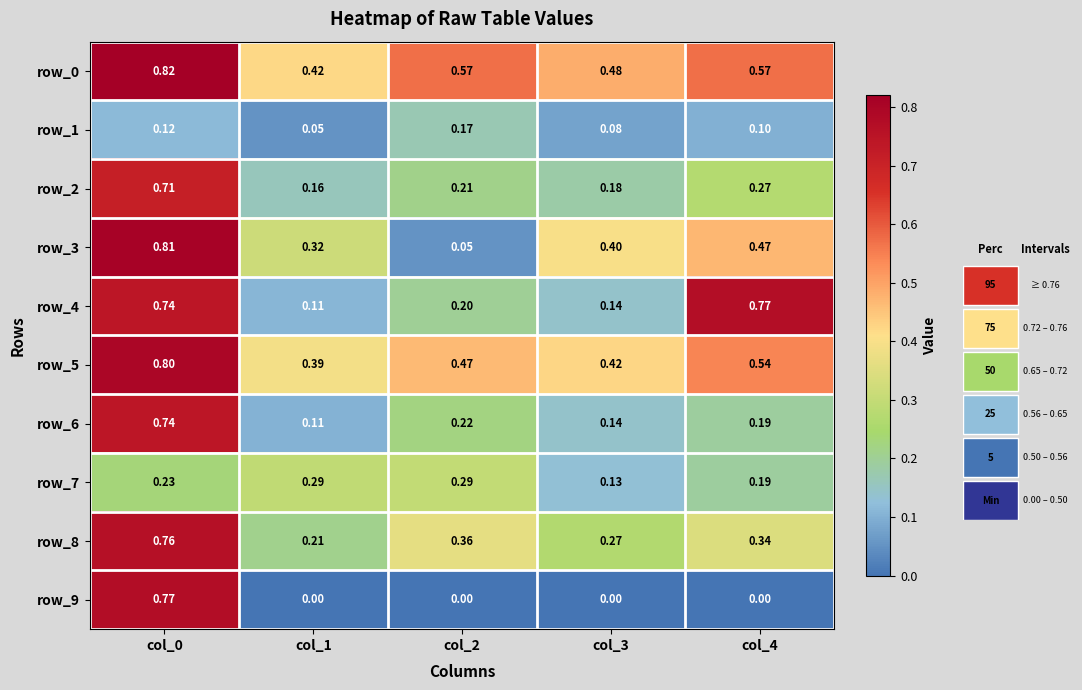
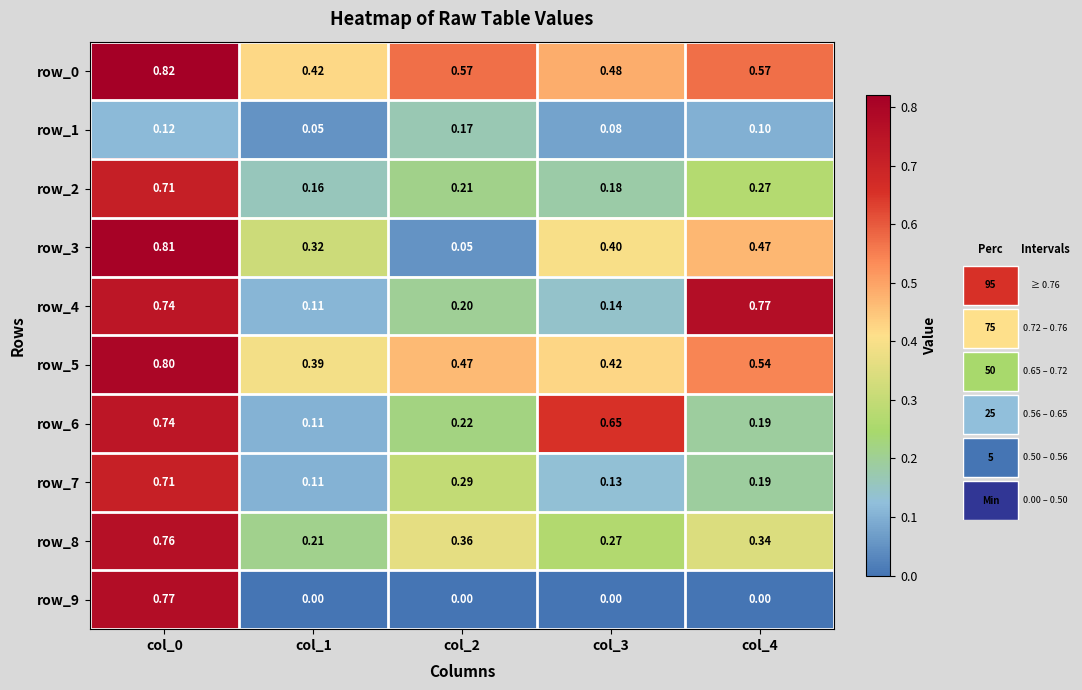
row_6, col_3: 0.14 -> 0.65
row_7, col_0: 0.23 -> 0.71
row_7, col_1: 0.29 -> 0.11
